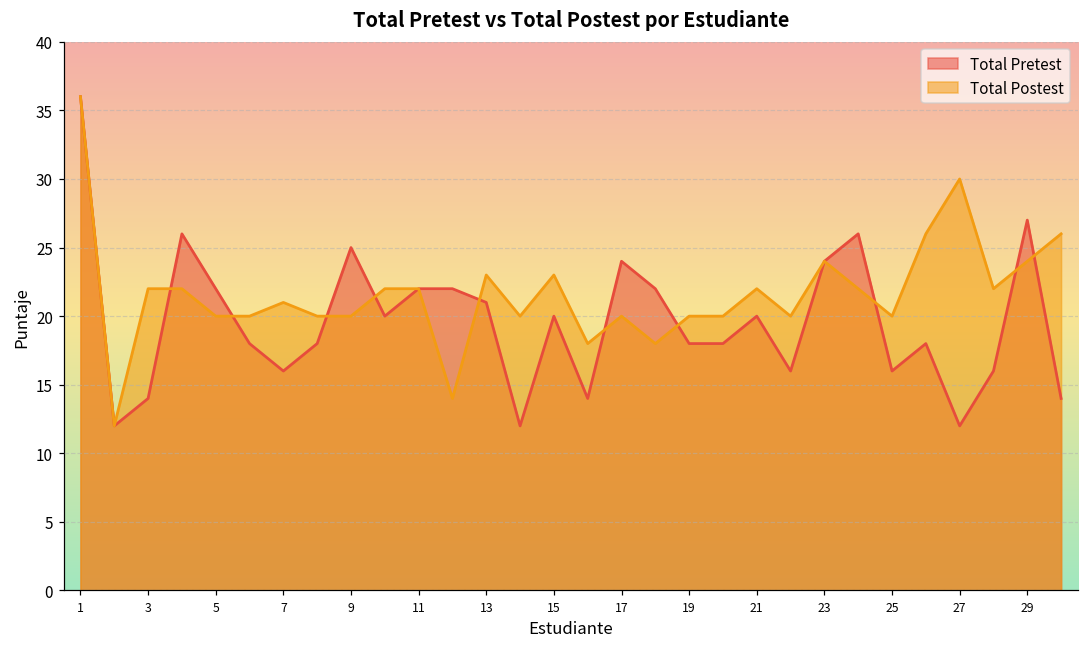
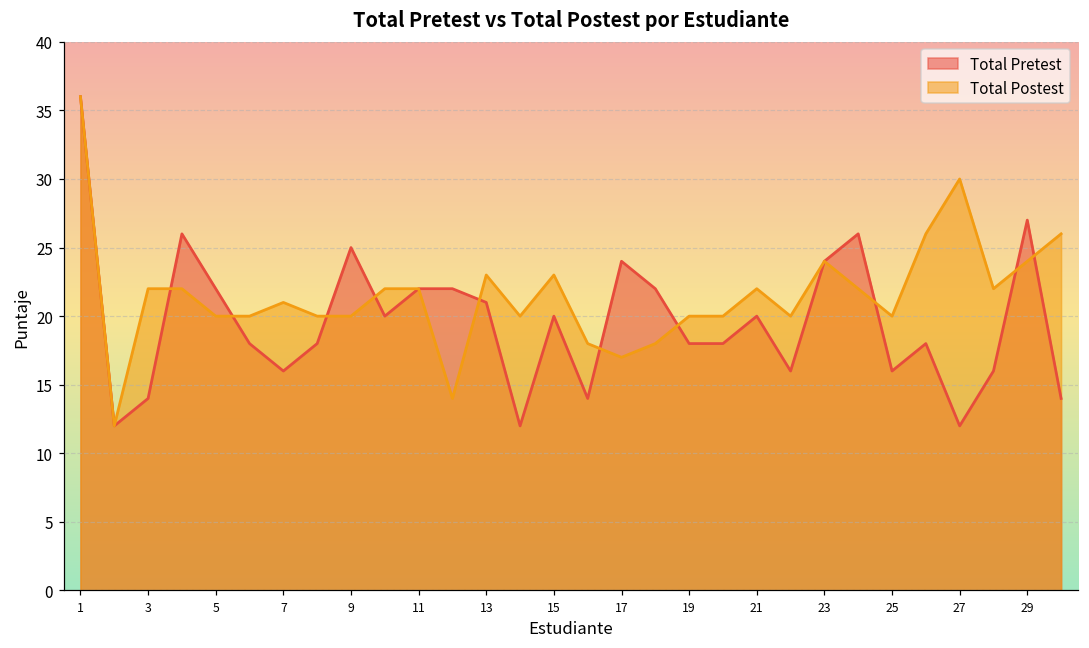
Total Postest, 17: 20 -> 17
